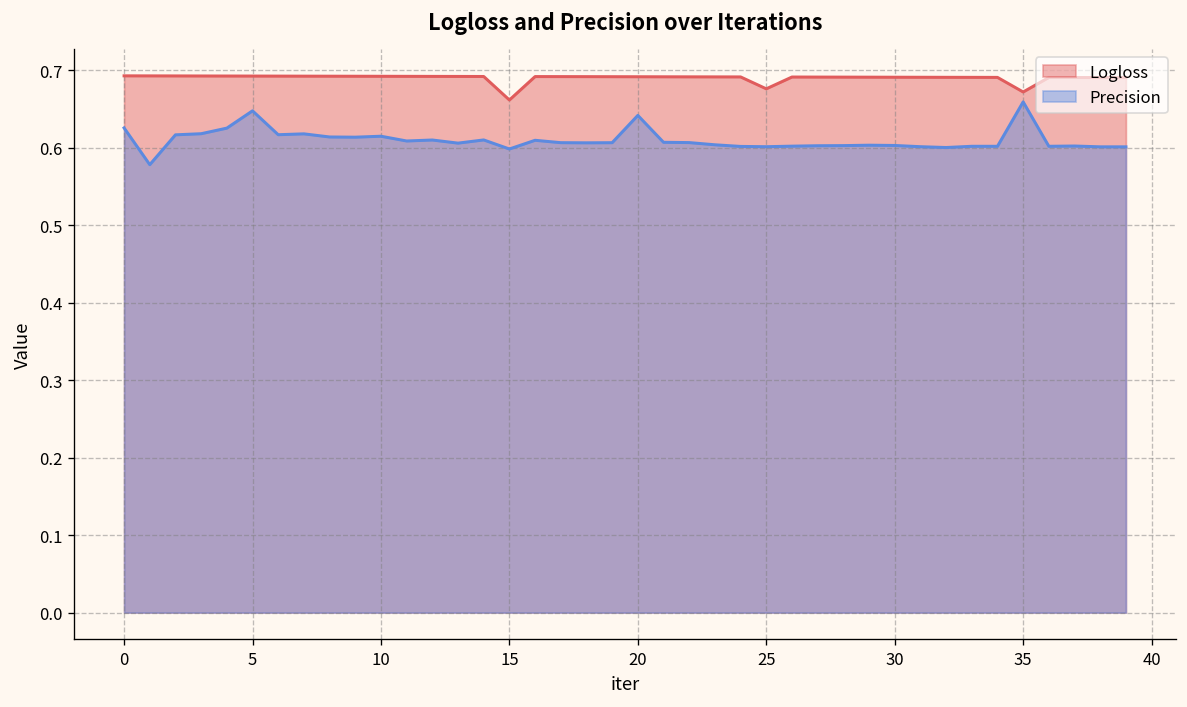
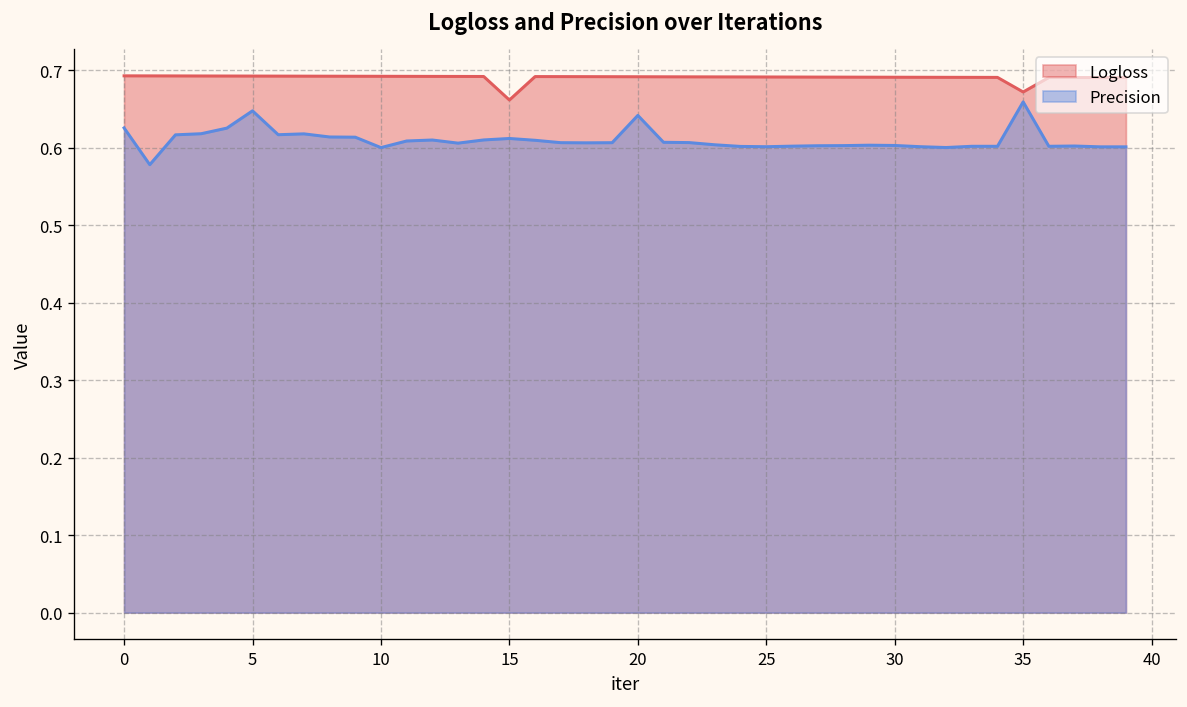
Precision, 10: 0.62 -> 0.60
Precision, 15: 0.60 -> 0.61
Logloss, 25: 0.68 -> 0.69
